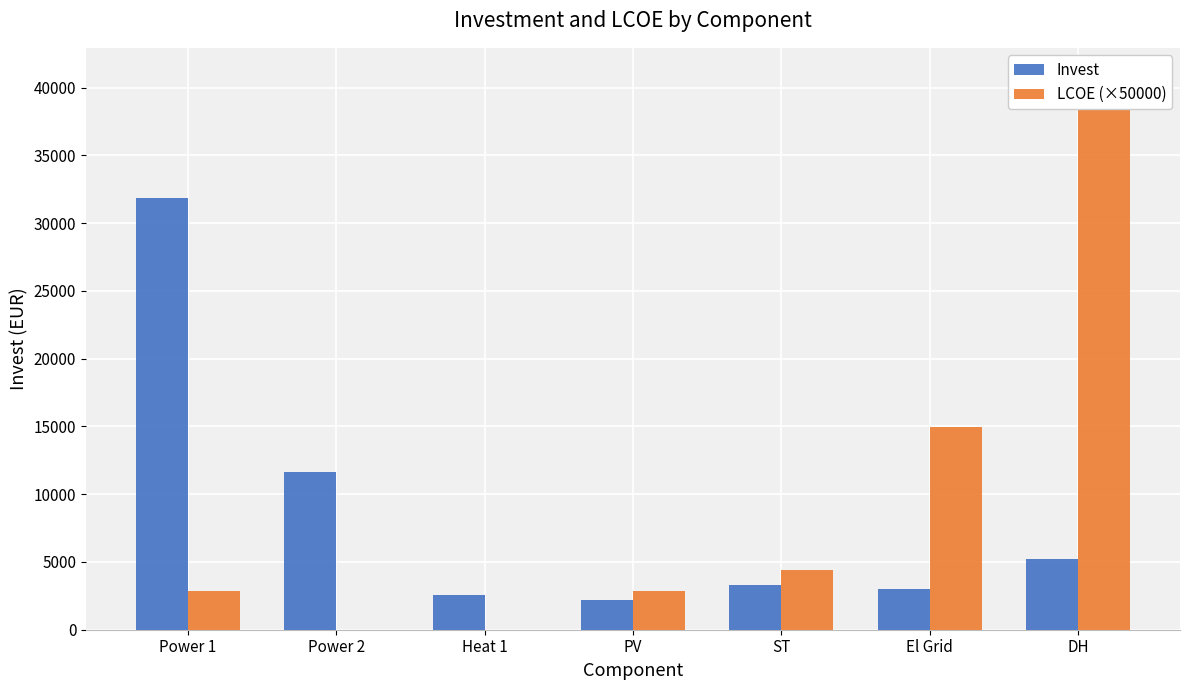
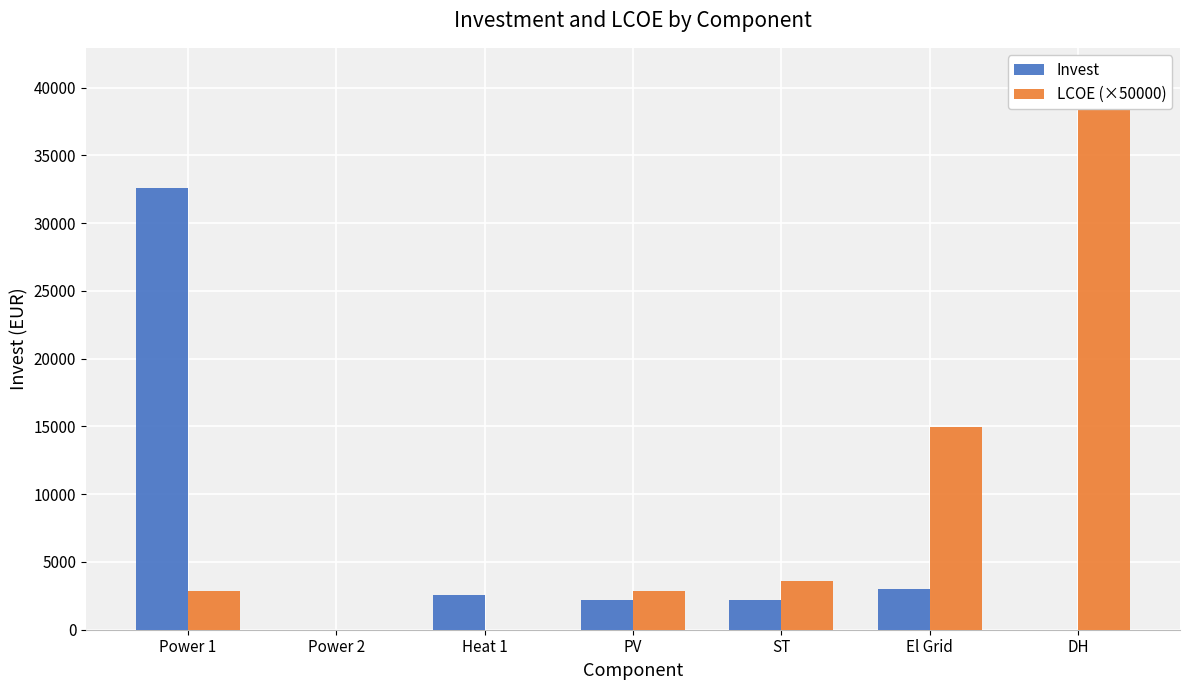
Invest, Power 1: 31900 -> 32600
Invest, Power 2: 11600 -> 0
Invest, ST: 3300 -> 2200
LCOE (×50000), ST: 4400 -> 3600
Invest, DH: 5200 -> 0
